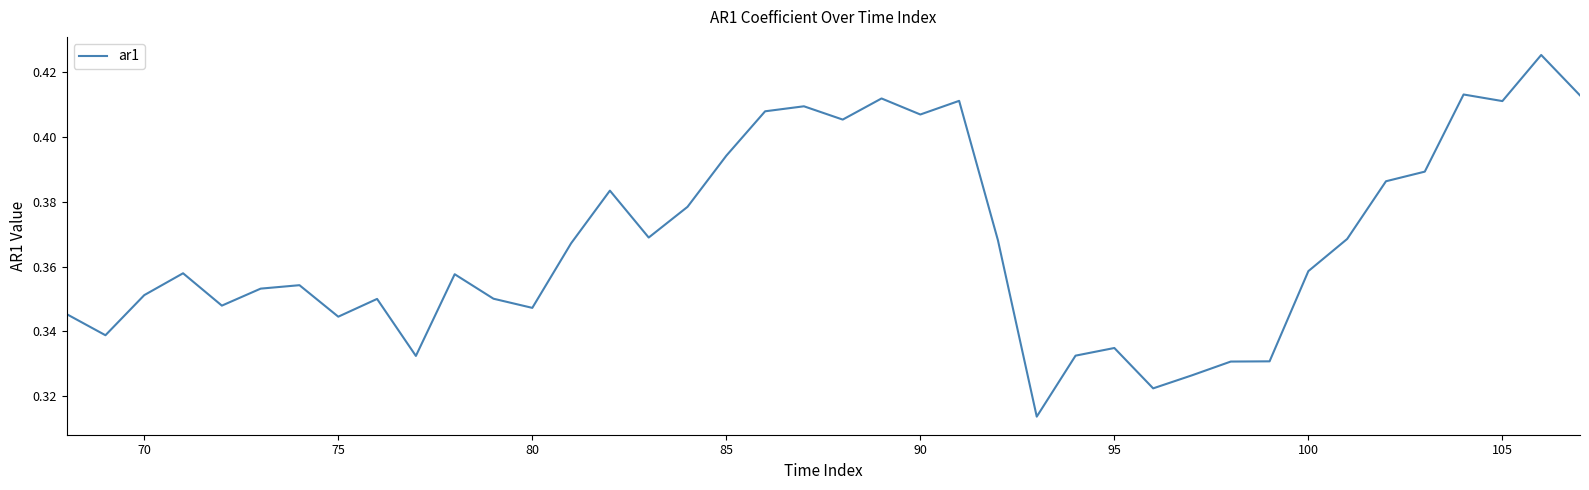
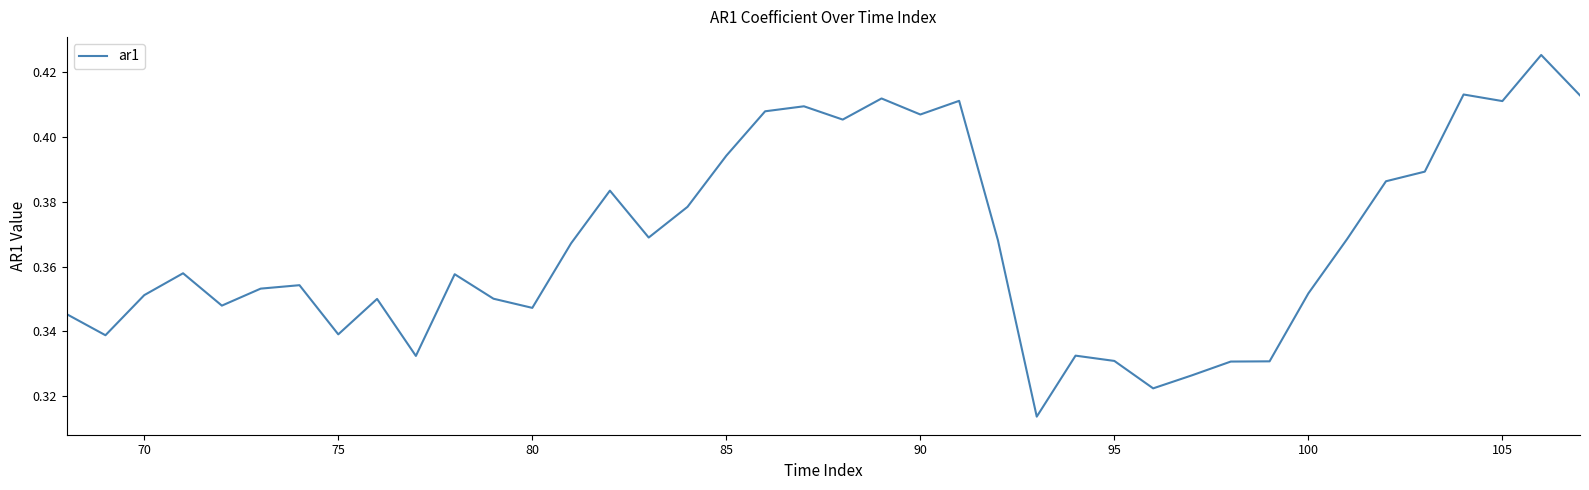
75: 0.345 -> 0.339
95: 0.335 -> 0.331
100: 0.359 -> 0.352
